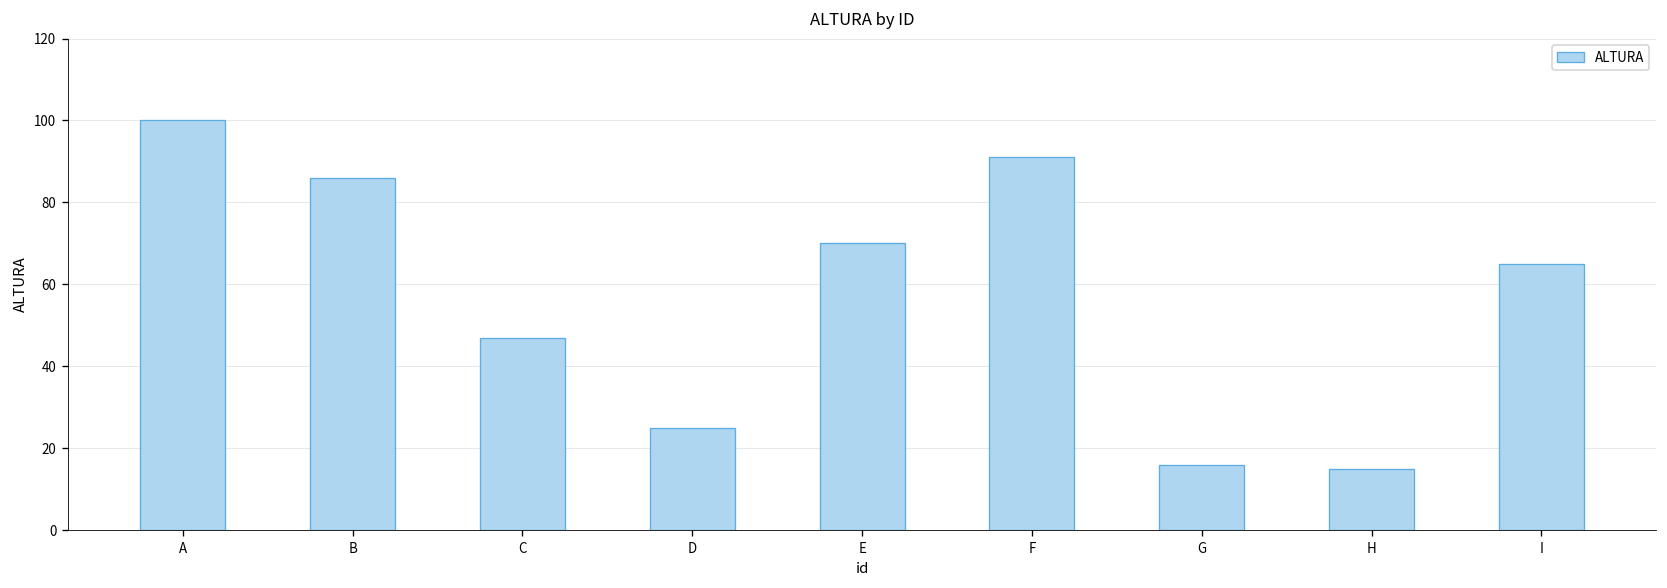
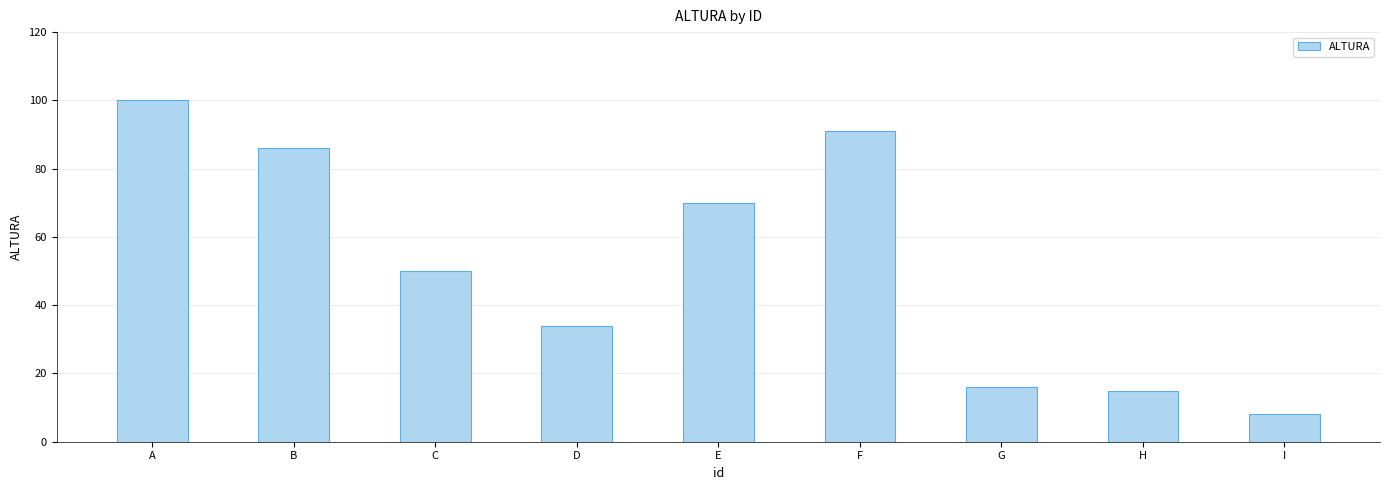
C: 47 -> 50
D: 25 -> 34
I: 65 -> 8
